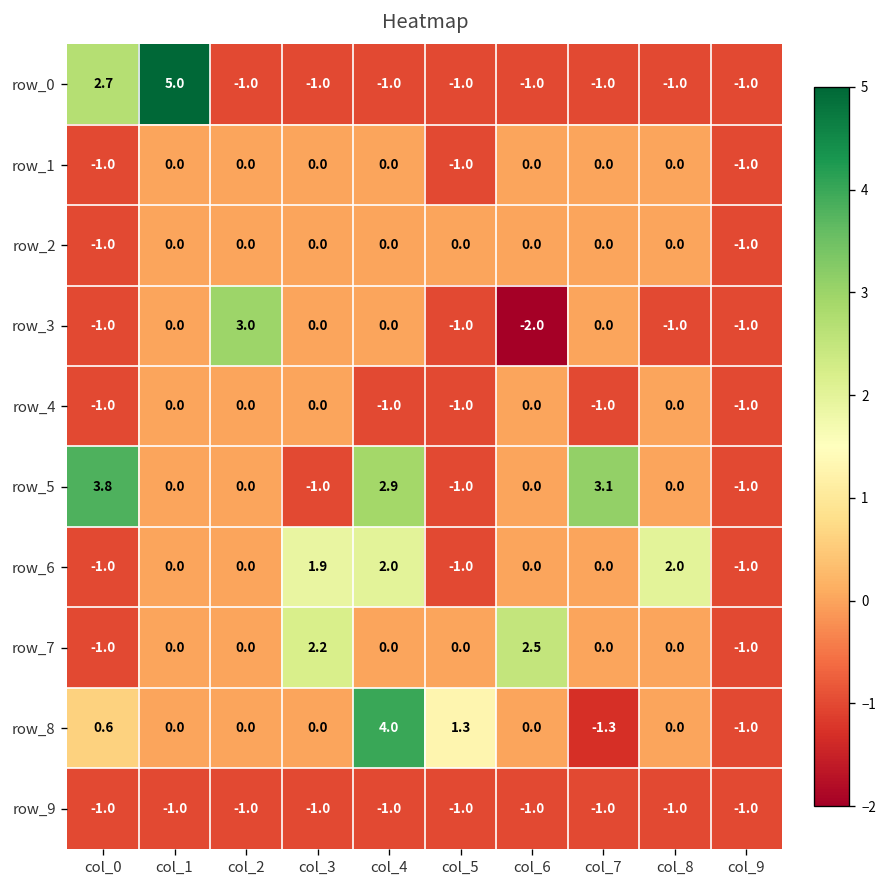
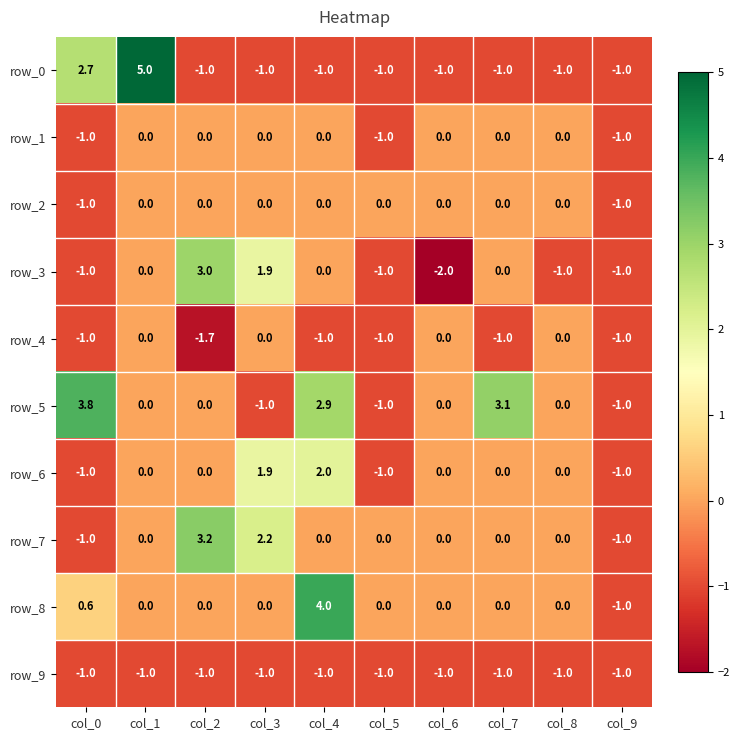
row_3, col_3: 0.0 -> 1.9
row_4, col_2: 0.0 -> -1.7
row_6, col_8: 2.0 -> 0.0
row_7, col_2: 0.0 -> 3.2
row_7, col_6: 2.5 -> 0.0
row_8, col_5: 1.3 -> 0.0
row_8, col_7: -1.3 -> 0.0
